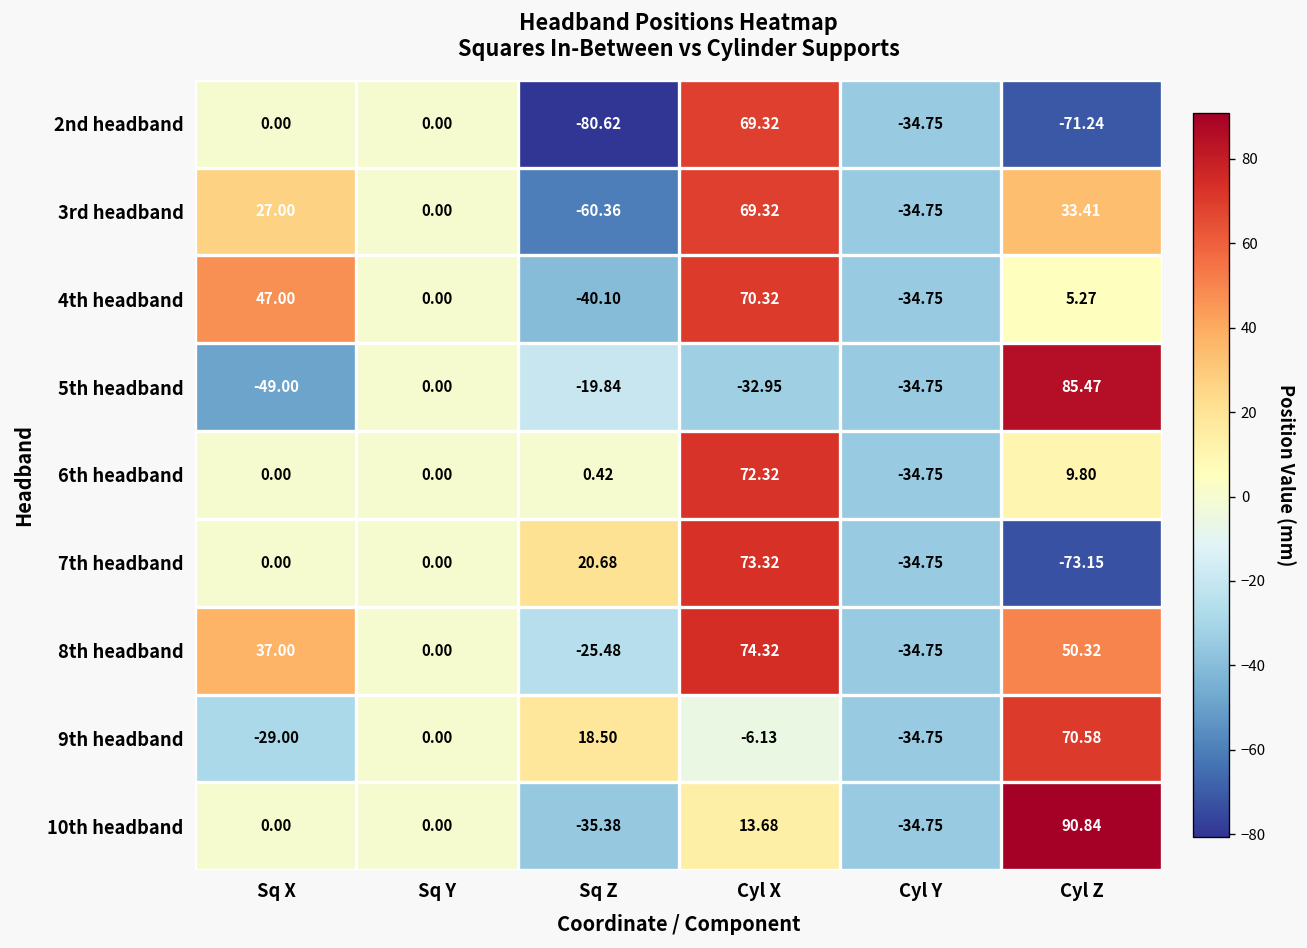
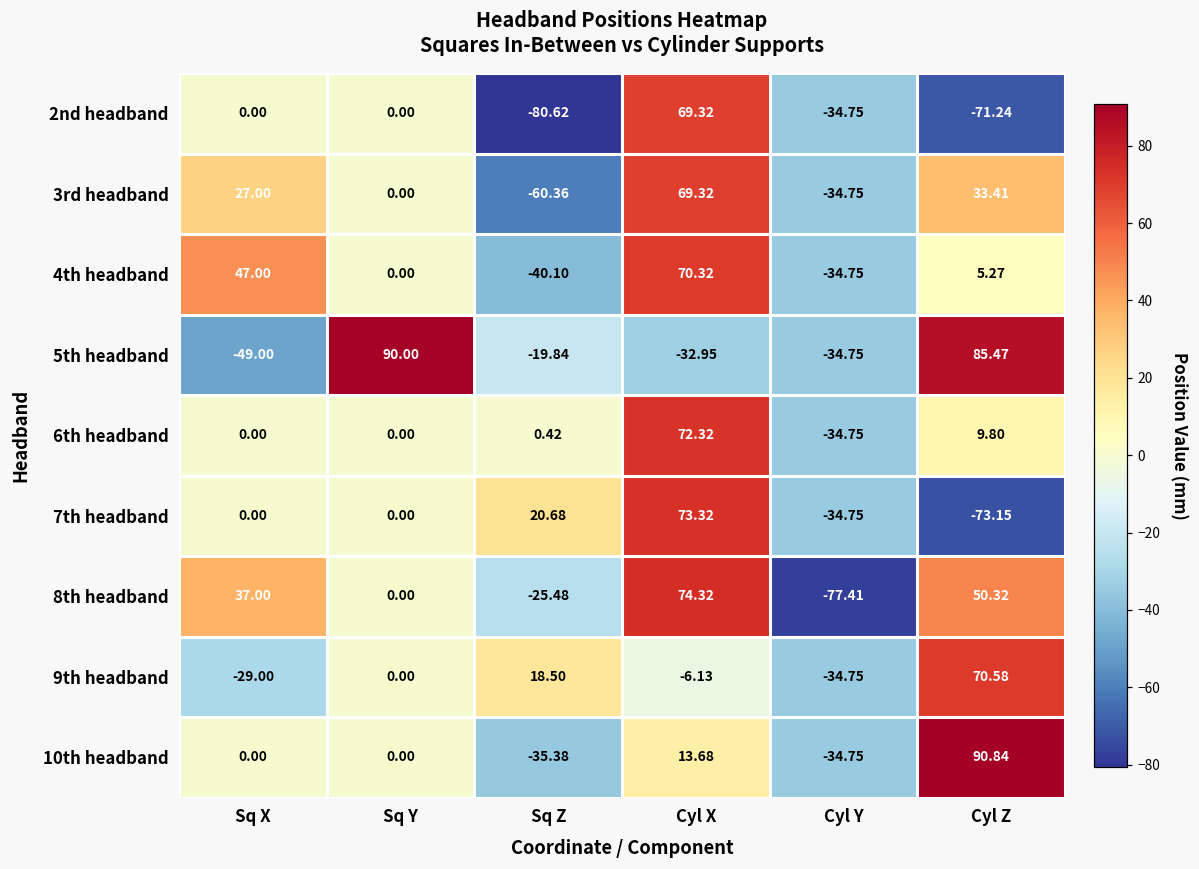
5th headband, Sq Y: 0.00 -> 90.00
8th headband, Cyl Y: -34.75 -> -77.41
